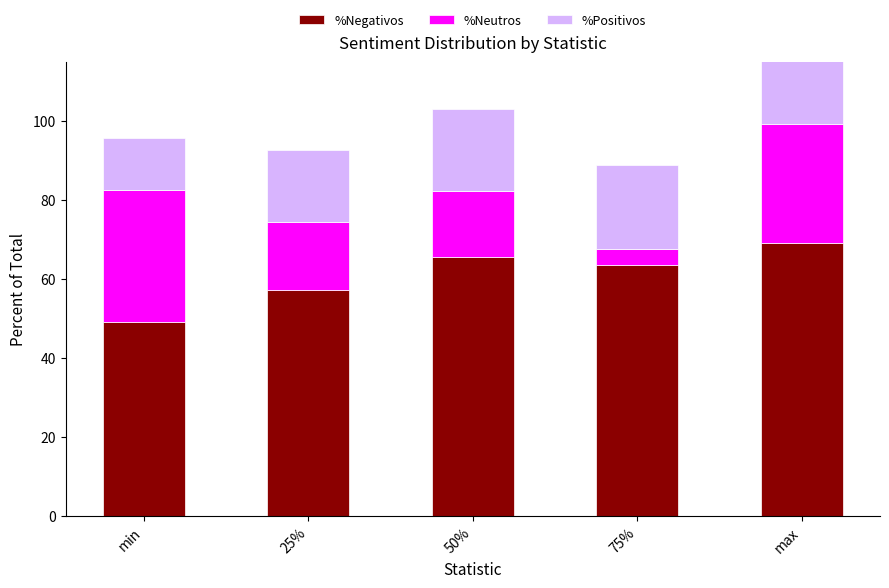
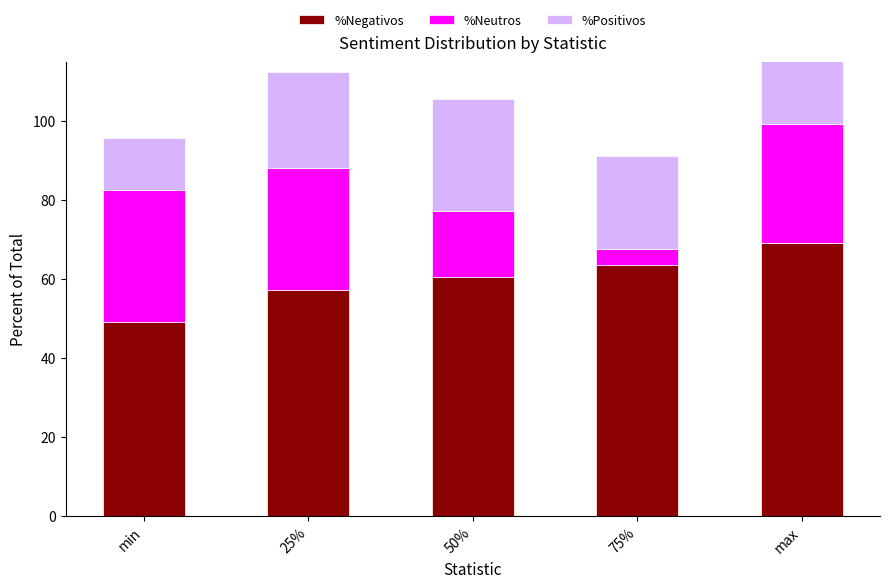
%Neutros, 25%: 17 -> 31
%Positivos, 25%: 18 -> 24
%Negativos, 50%: 66 -> 60
%Positivos, 50%: 21 -> 28
%Positivos, 75%: 21 -> 23
